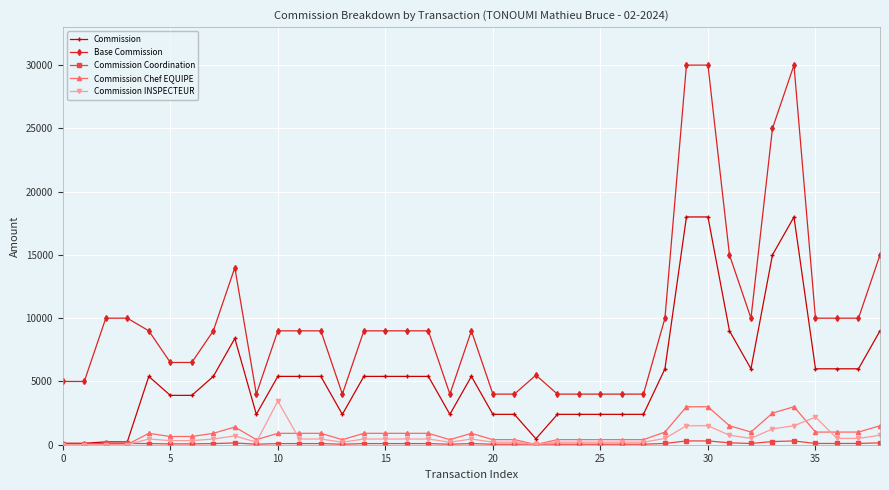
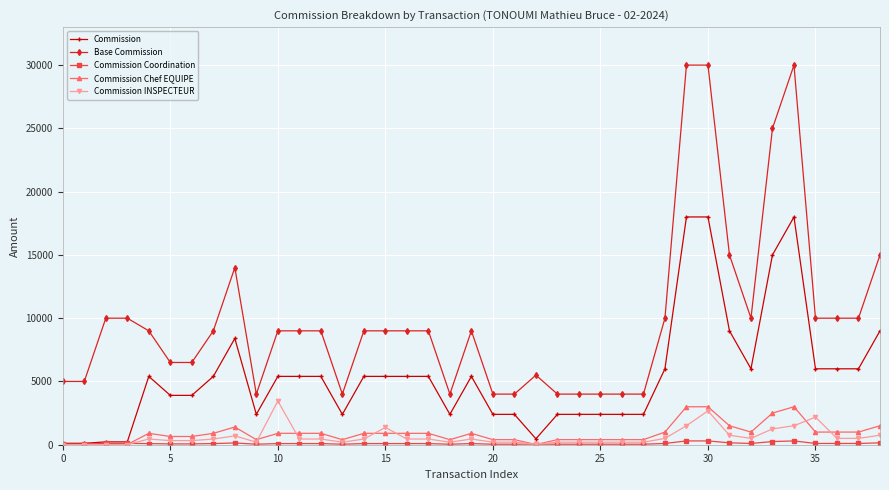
Commission INSPECTEUR, 15: 500 -> 1400
Commission INSPECTEUR, 30: 1500 -> 2700
